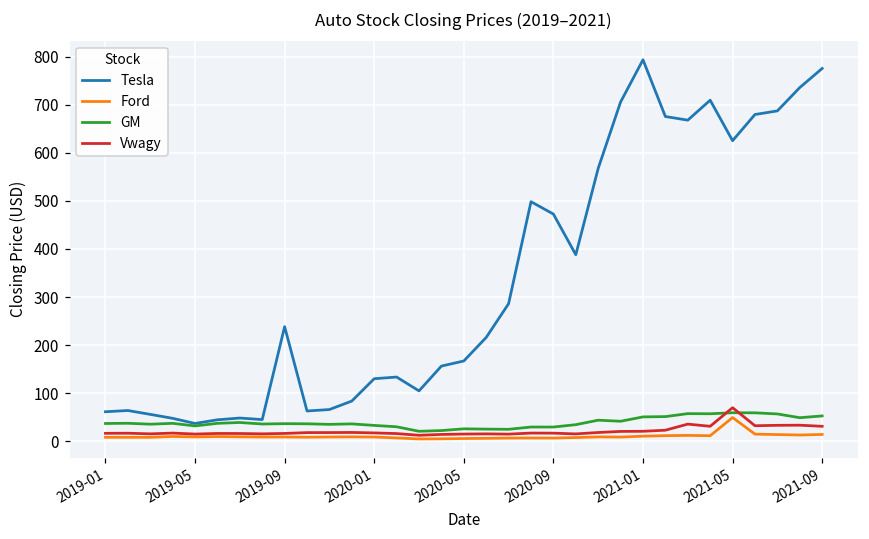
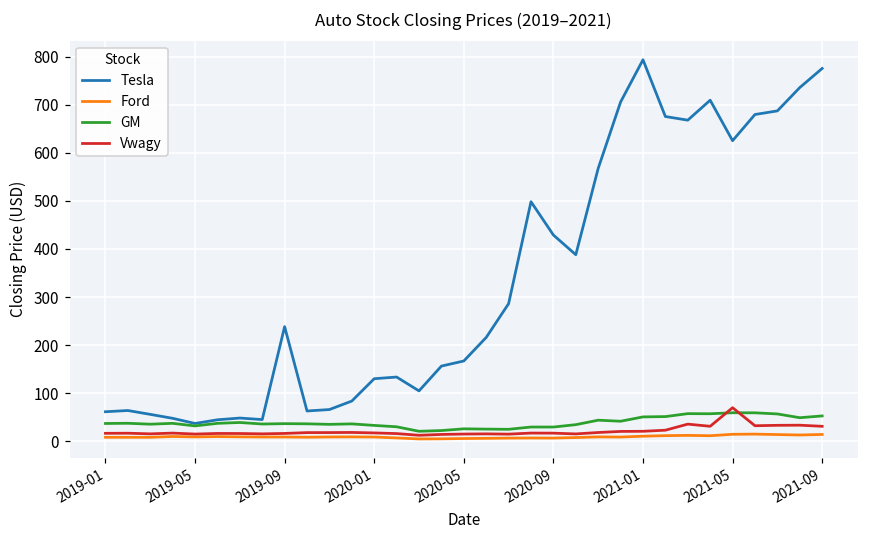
Tesla, 2020-09: 470 -> 430
Ford, 2021-05: 50 -> 10
